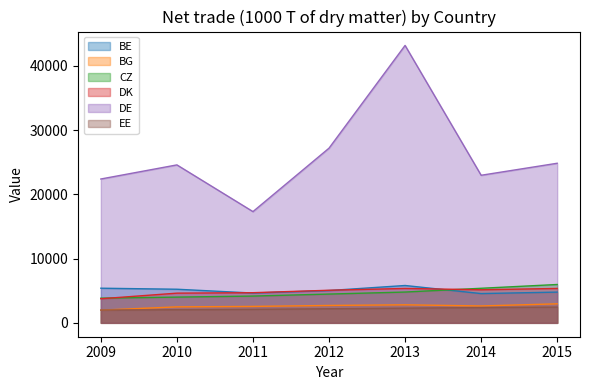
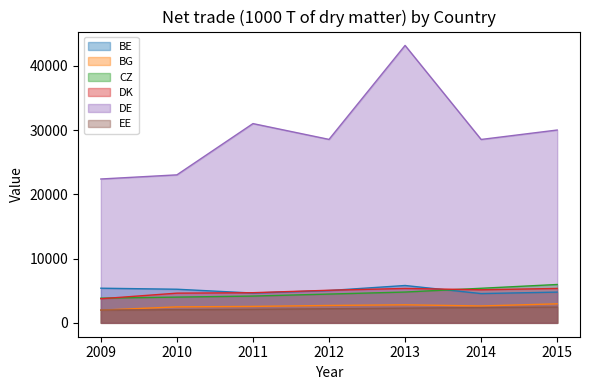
DE, 2010: 25000 -> 23000
DE, 2011: 17000 -> 31000
DE, 2012: 27000 -> 29000
DE, 2014: 23000 -> 29000
DE, 2015: 25000 -> 30000
